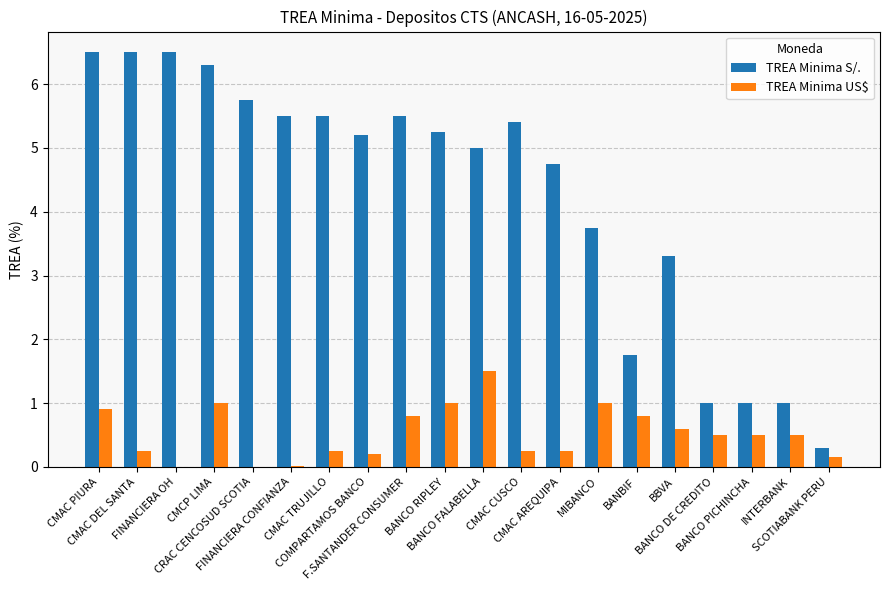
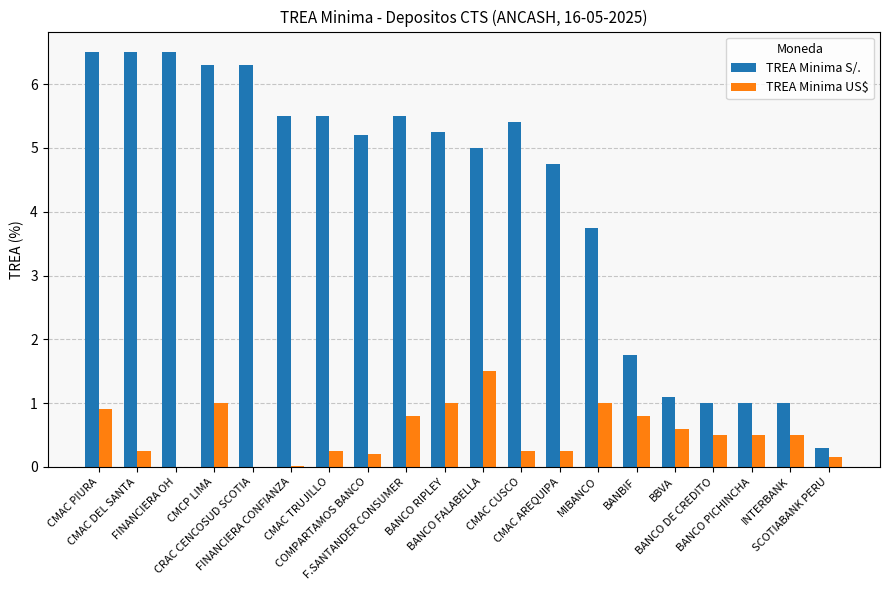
TREA Minima S/., CRAC CENCOSUD SCOTIA: 5.8 -> 6.3
TREA Minima S/., BBVA: 3.3 -> 1.1
